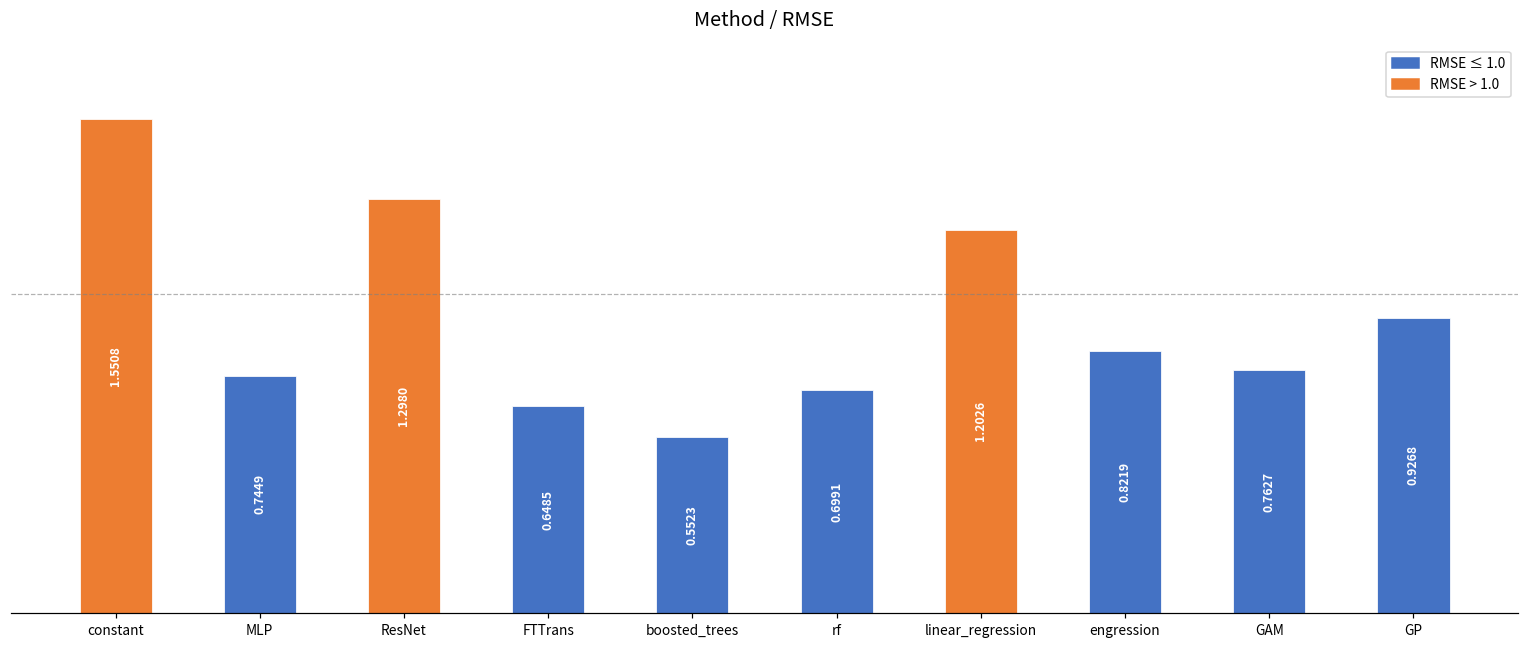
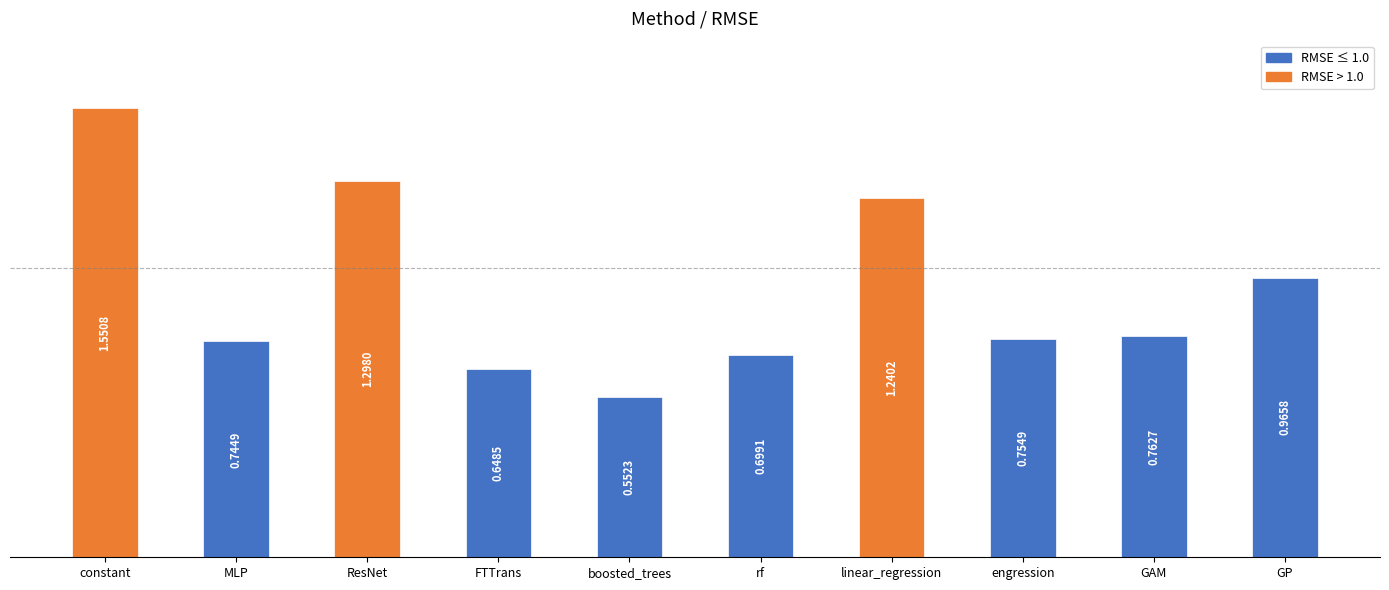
linear_regression: 1.2026 -> 1.2402
engression: 0.8219 -> 0.7549
GP: 0.9268 -> 0.9658
